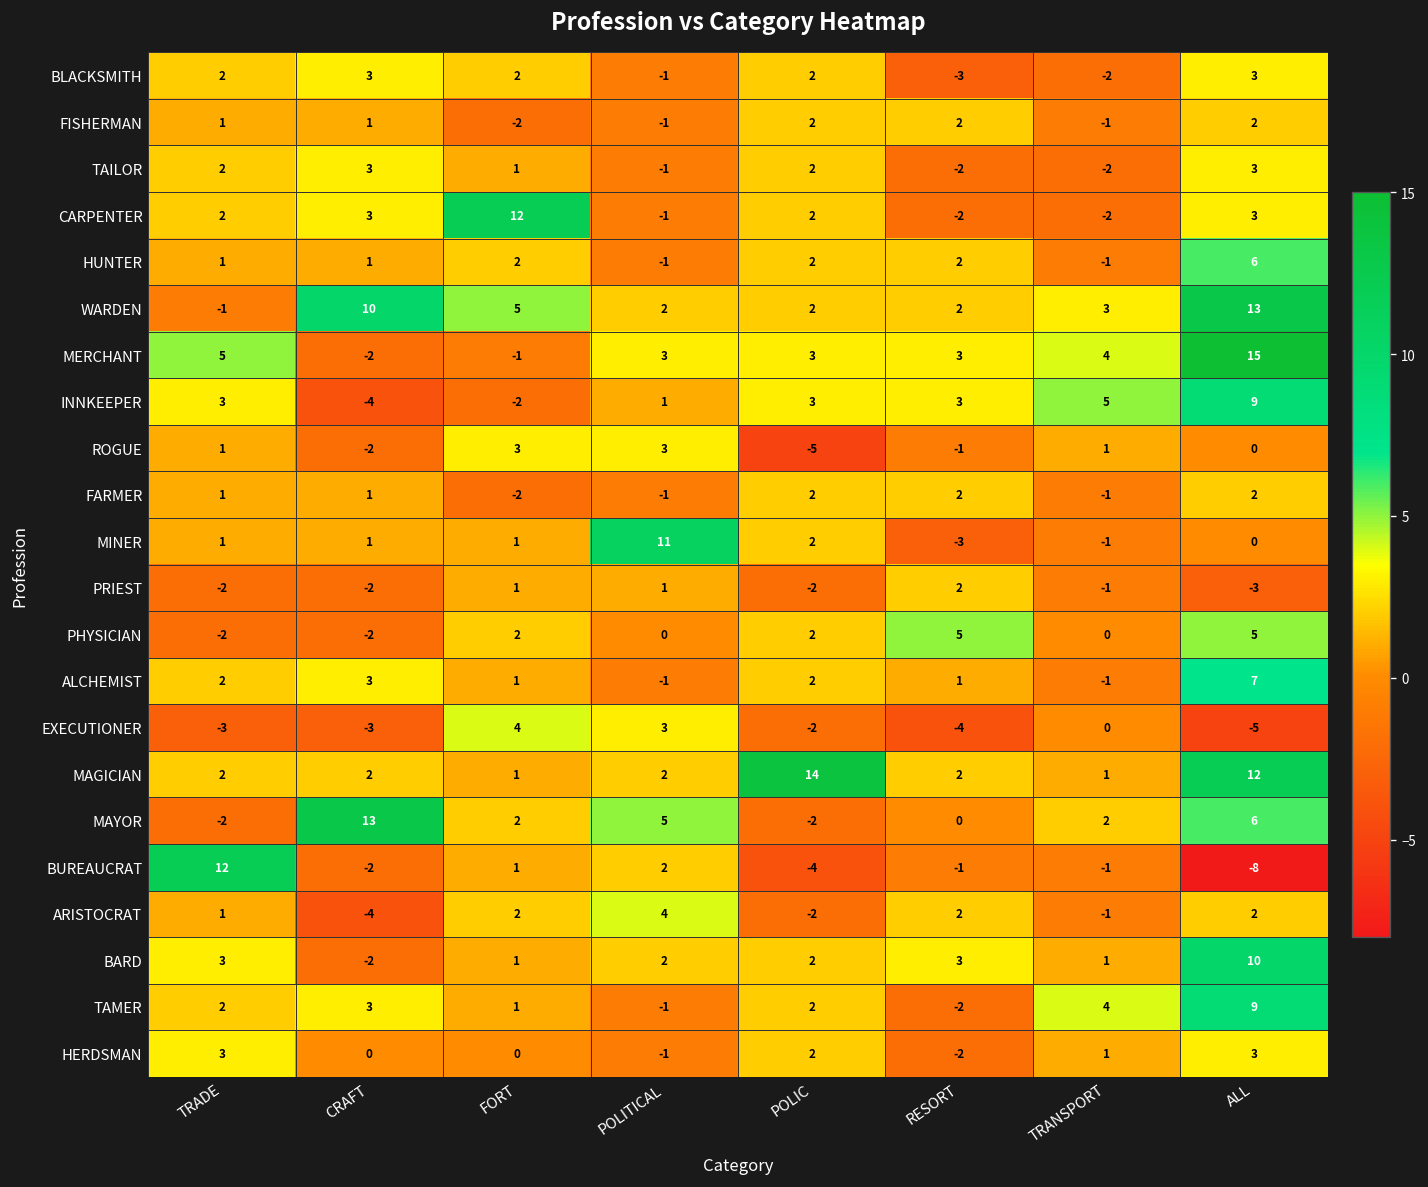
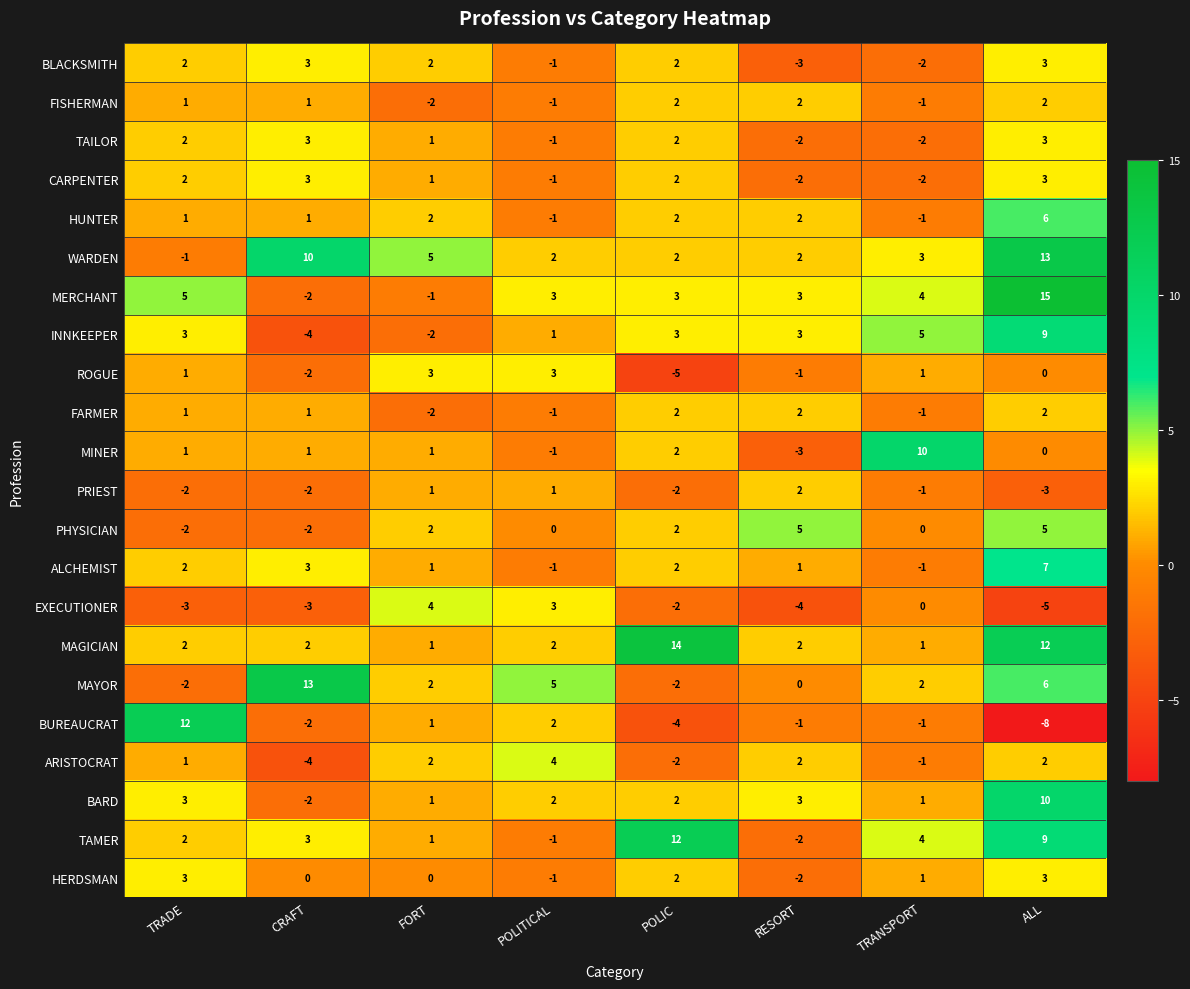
CARPENTER, FORT: 12 -> 1
MINER, POLITICAL: 11 -> -1
MINER, TRANSPORT: -1 -> 10
TAMER, POLIC: 2 -> 12
